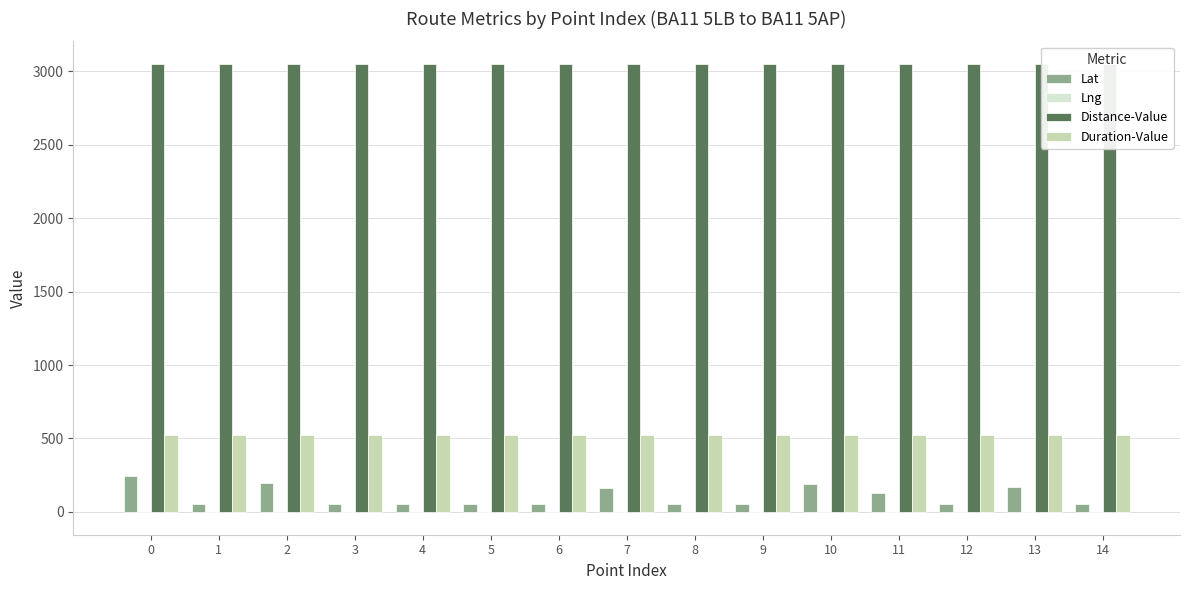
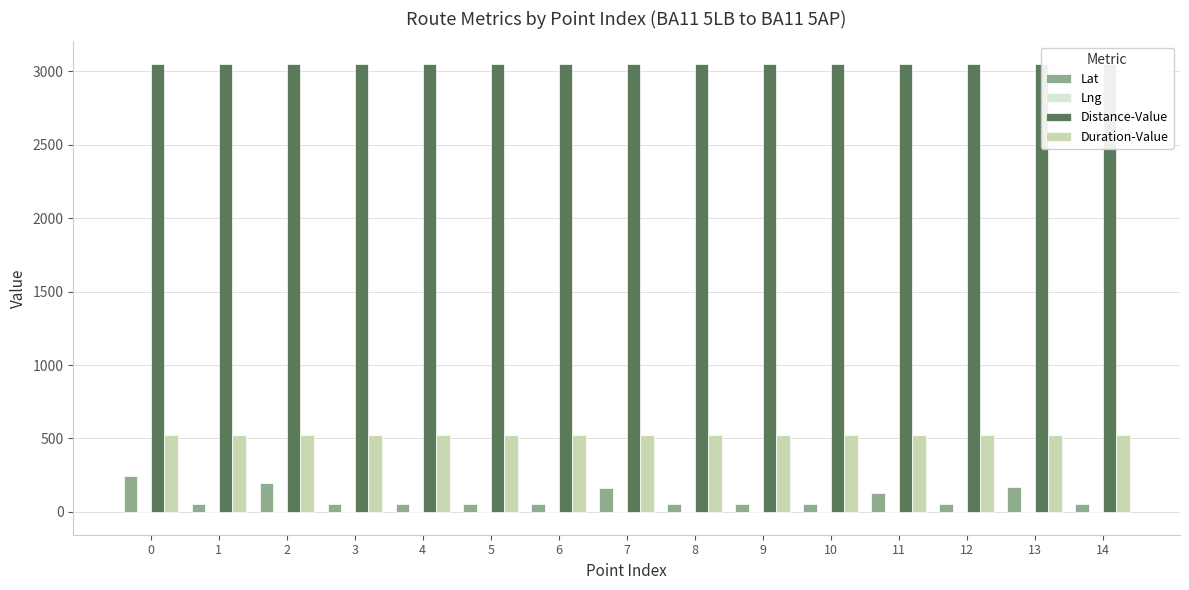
Lat, 10: 190 -> 50
